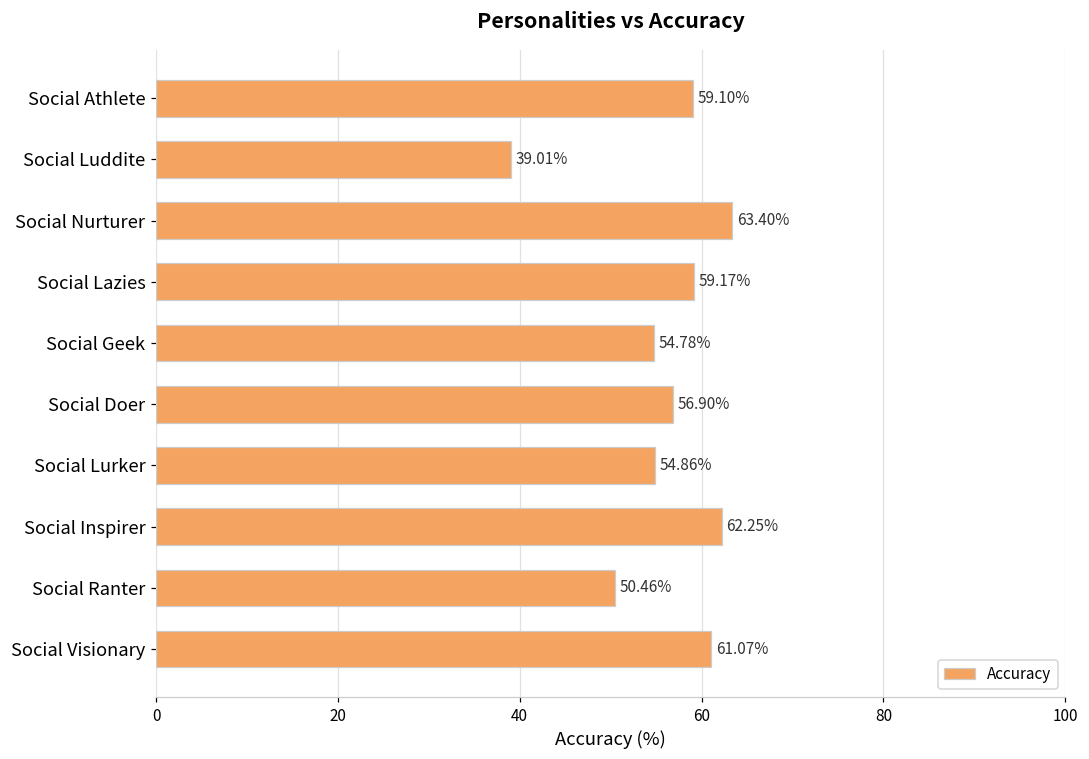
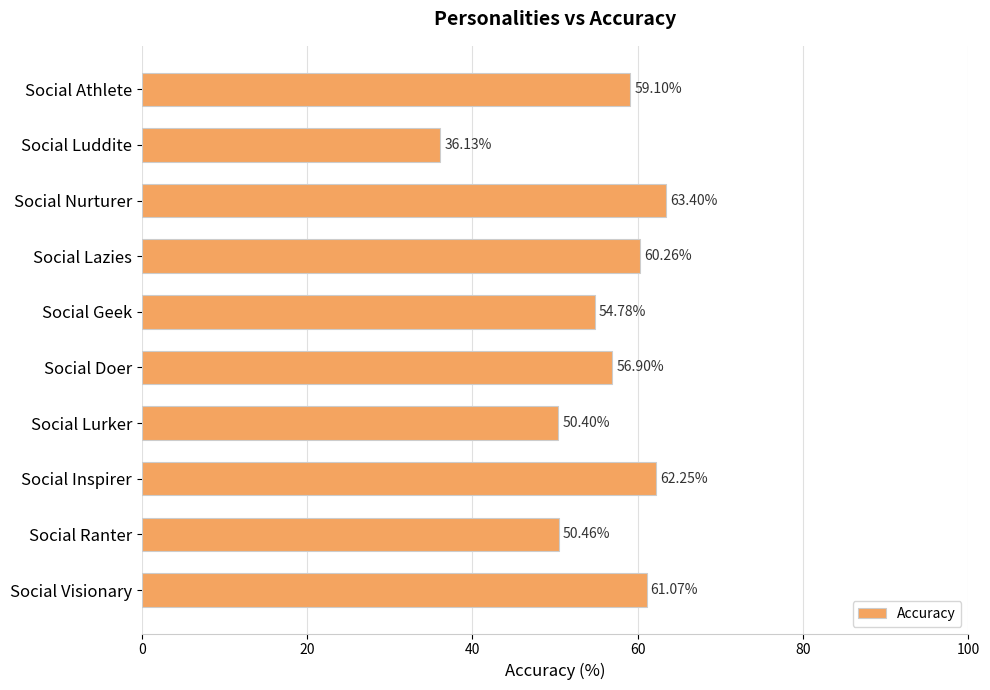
Social Luddite: 39.01% -> 36.13%
Social Lazies: 59.17% -> 60.26%
Social Lurker: 54.86% -> 50.40%
